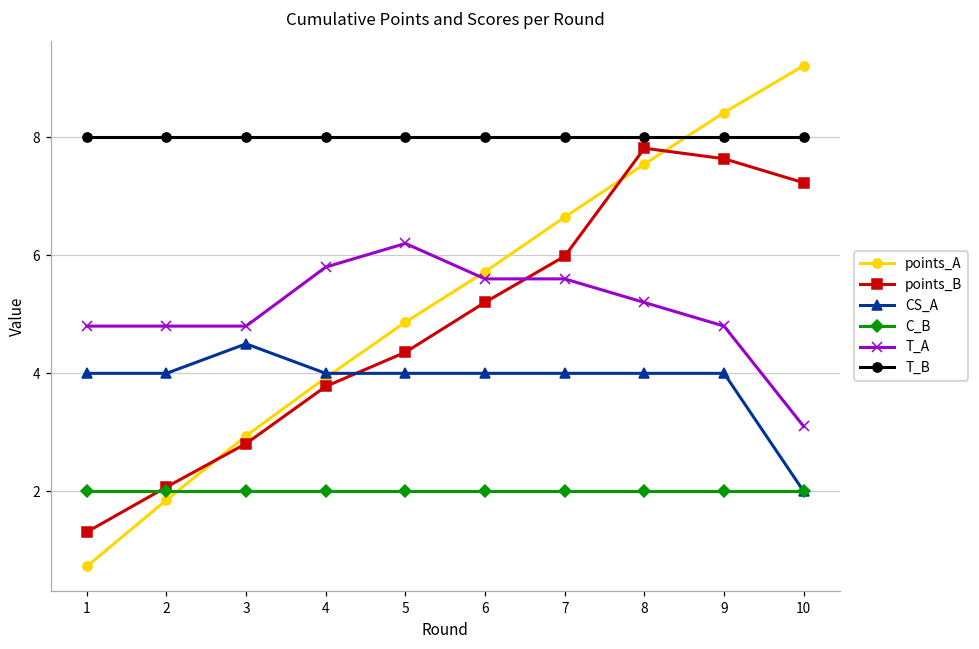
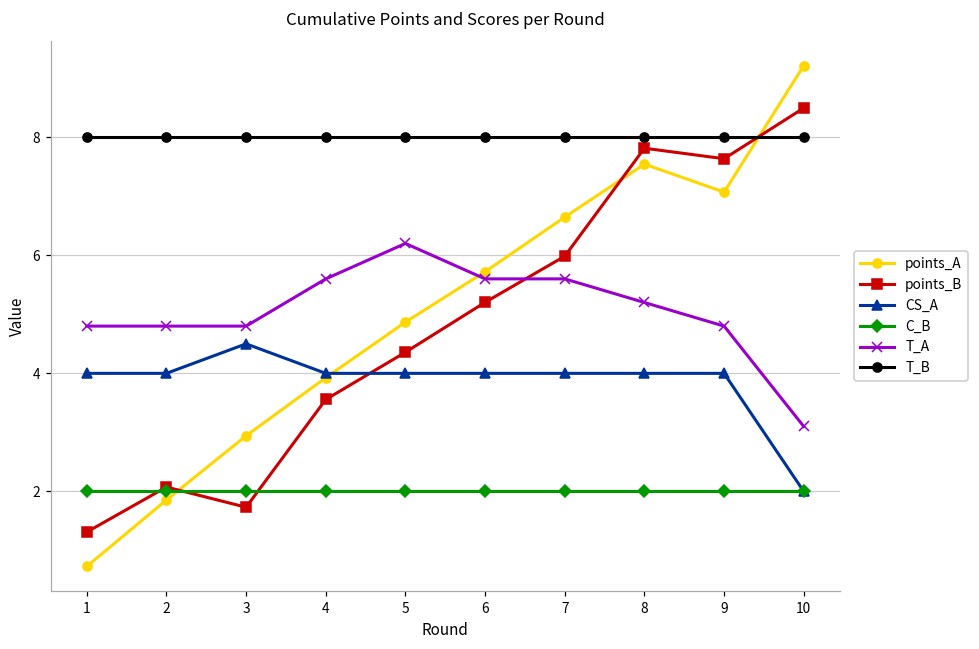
points_B, 3: 2.8 -> 1.7
points_B, 4: 3.8 -> 3.6
T_A, 4: 5.8 -> 5.6
points_A, 9: 8.4 -> 7.1
points_B, 10: 7.2 -> 8.5
